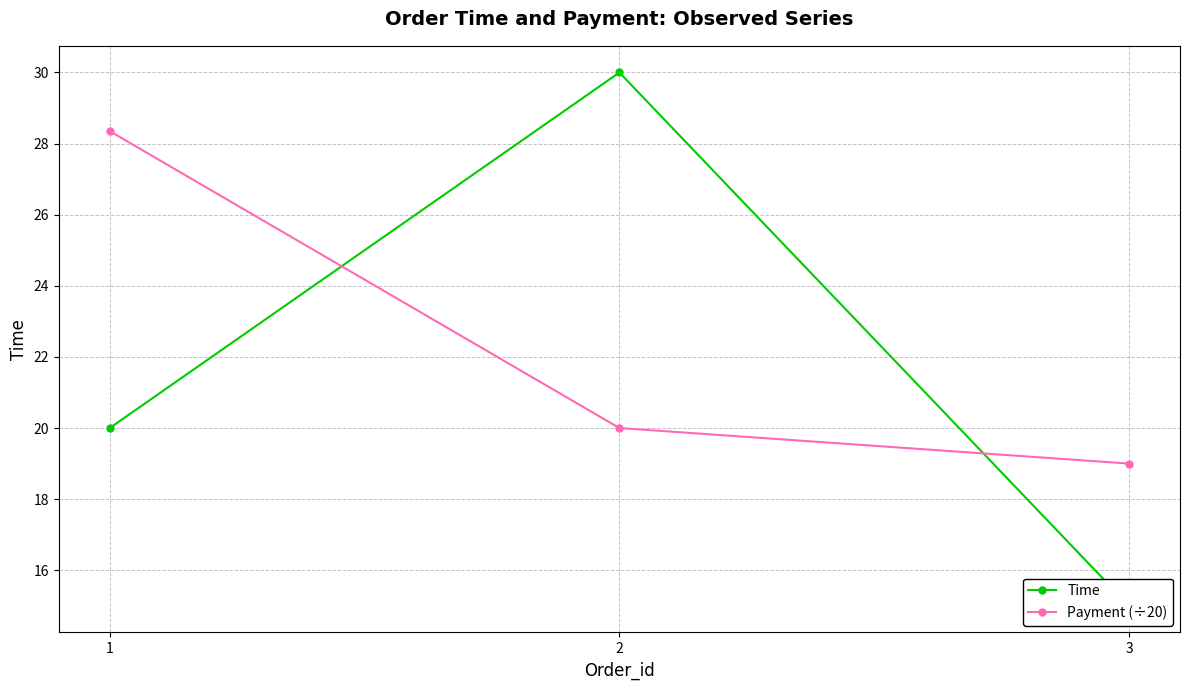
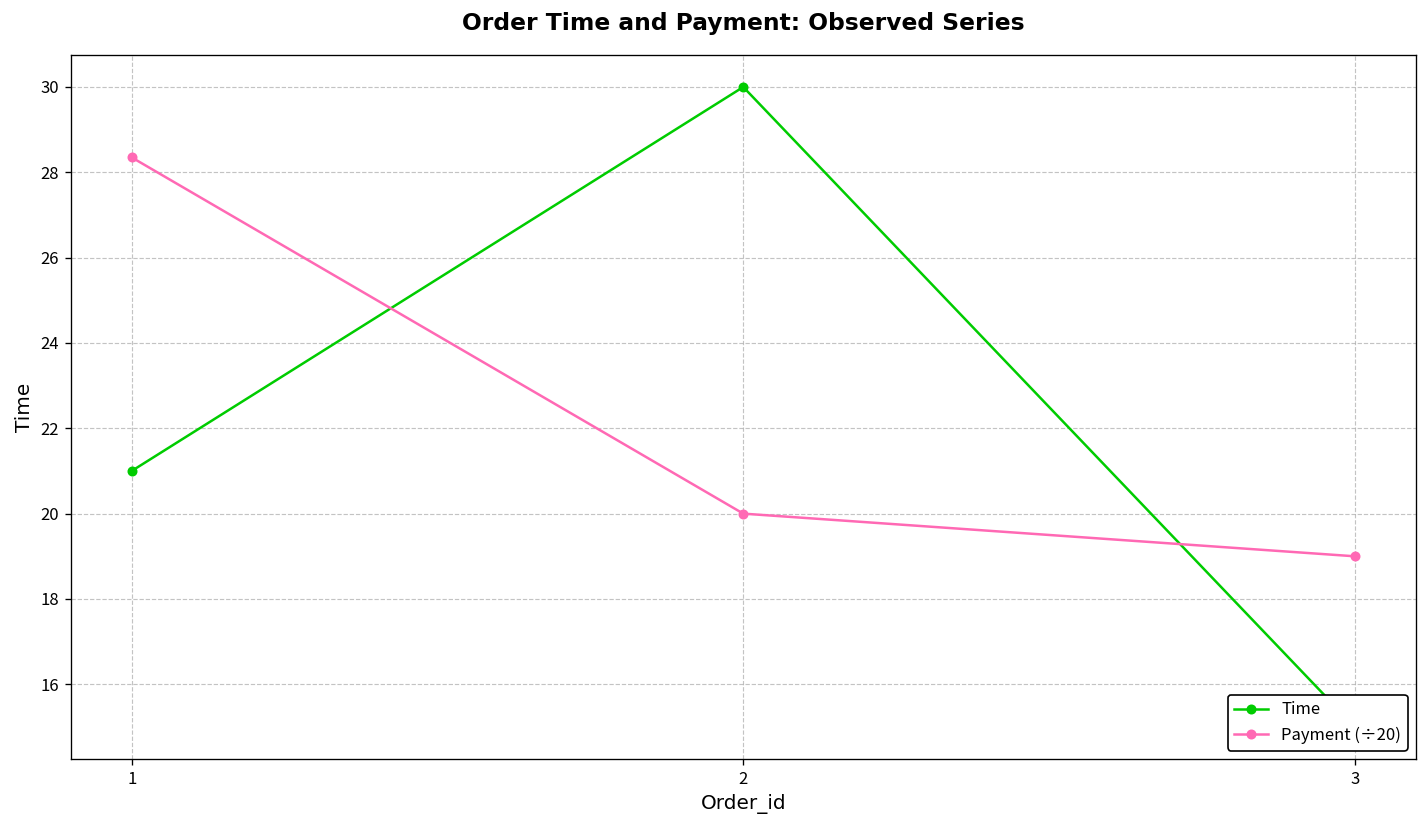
Time, 1: 20 -> 21
